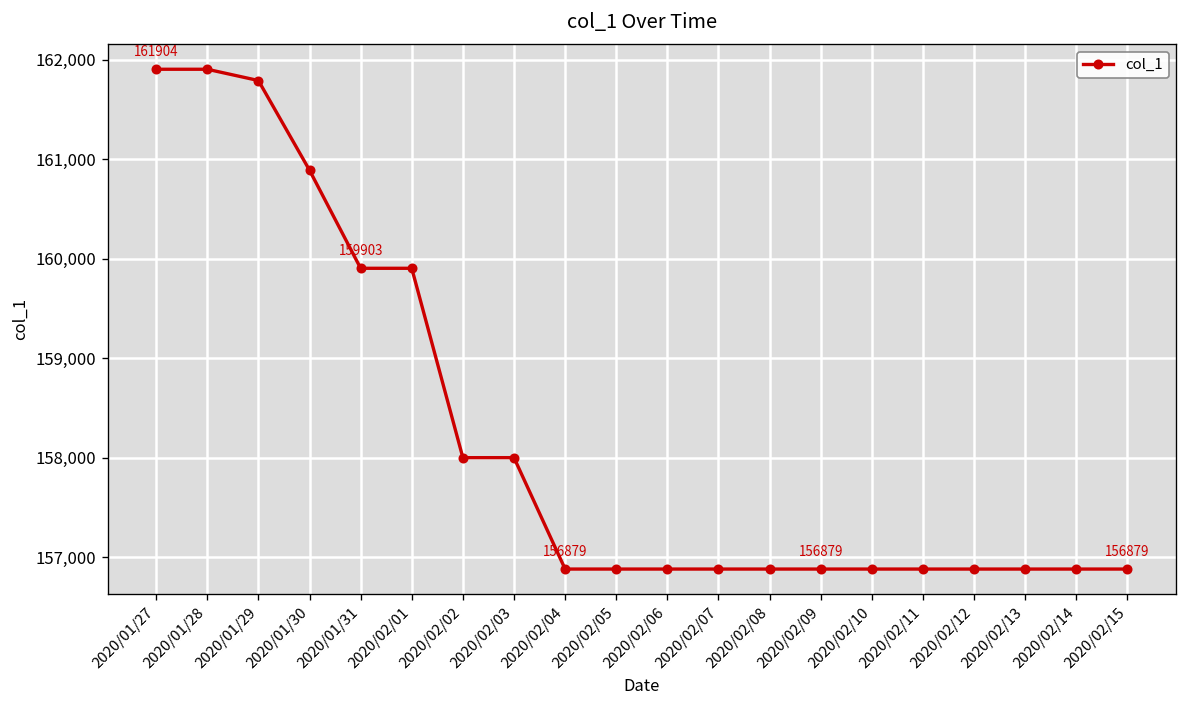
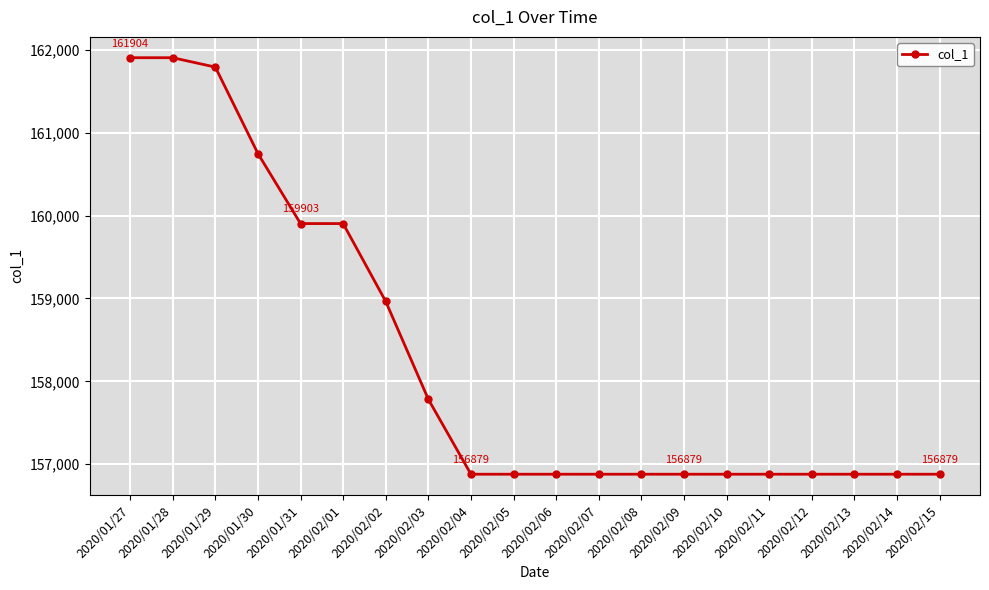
2020/01/30: 160,900 -> 160,700
2020/02/02: 158,000 -> 159,000
2020/02/03: 158,000 -> 157,800
